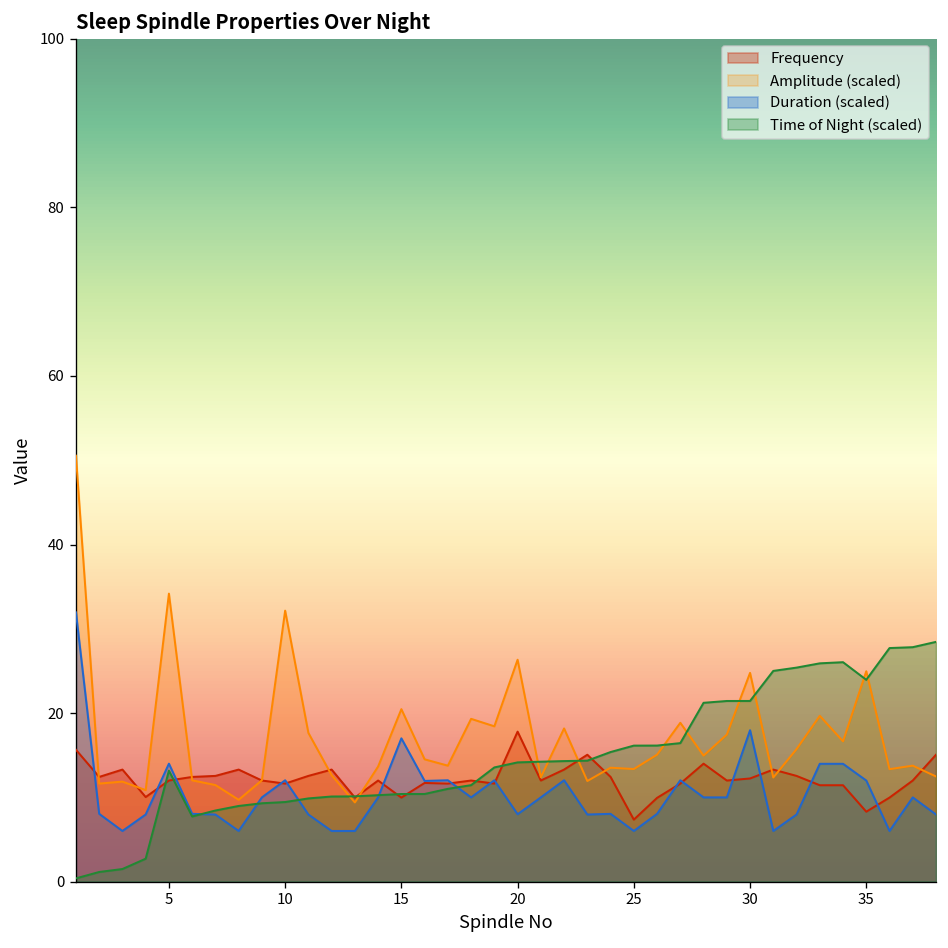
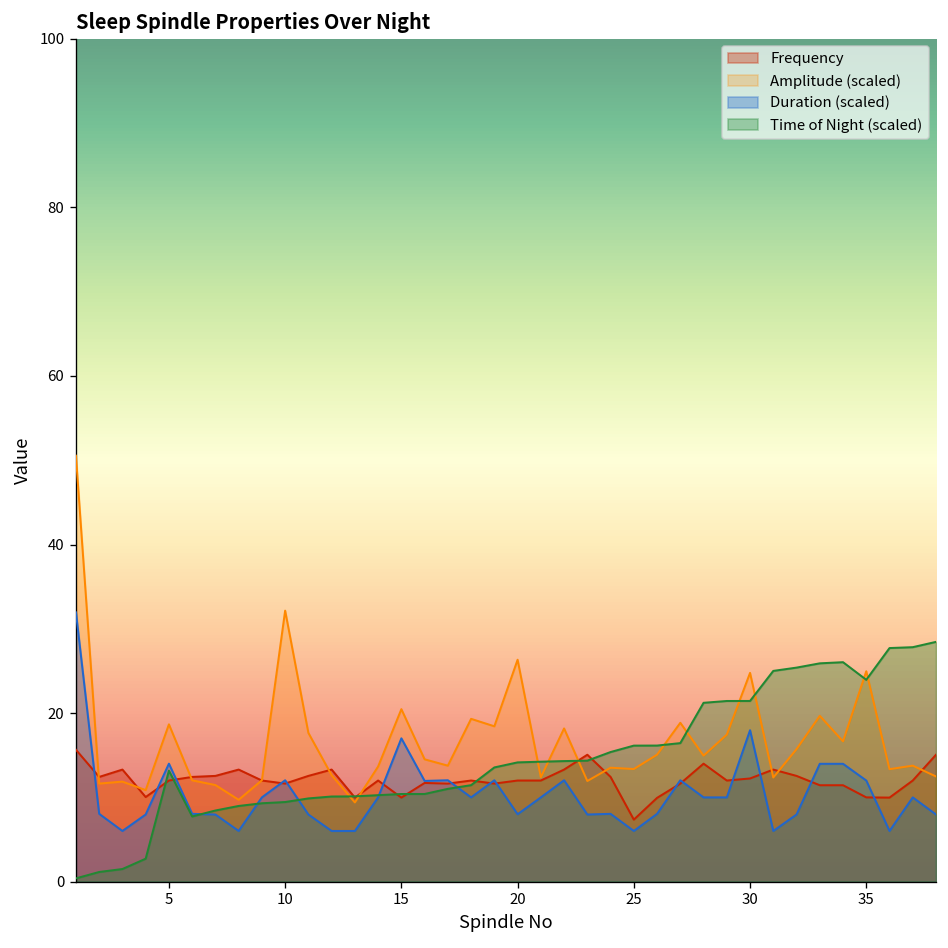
Amplitude (scaled), 5: 34 -> 19
Frequency, 20: 18 -> 12
Frequency, 35: 8 -> 10
